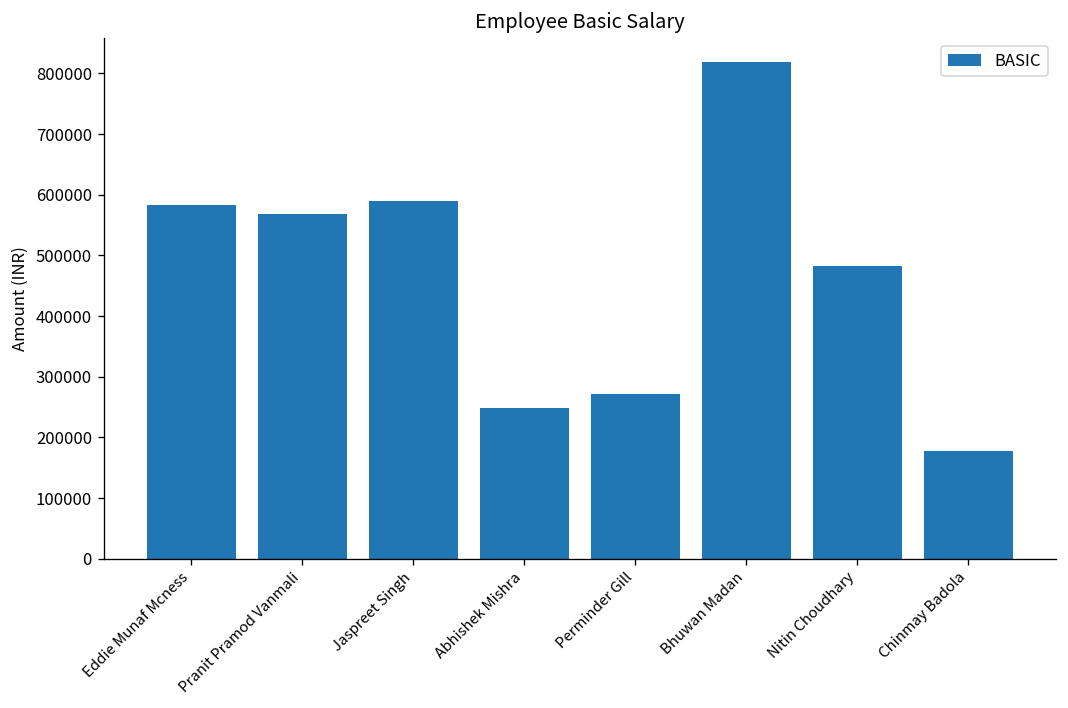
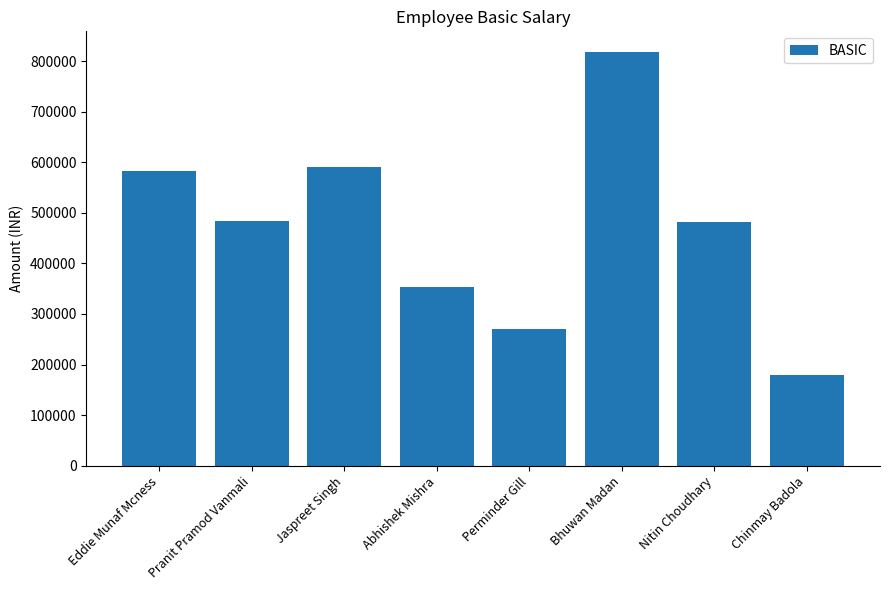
Pranit Pramod Vanmali: 570000 -> 480000
Abhishek Mishra: 250000 -> 350000
